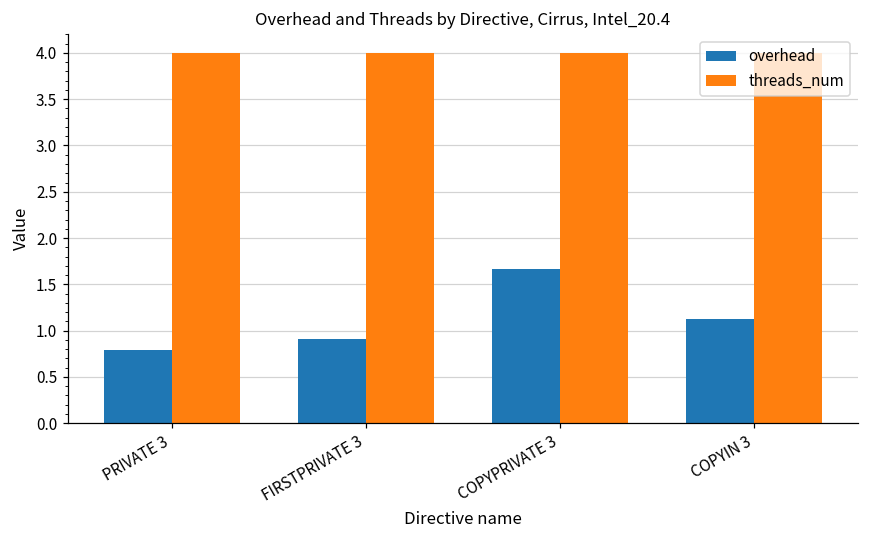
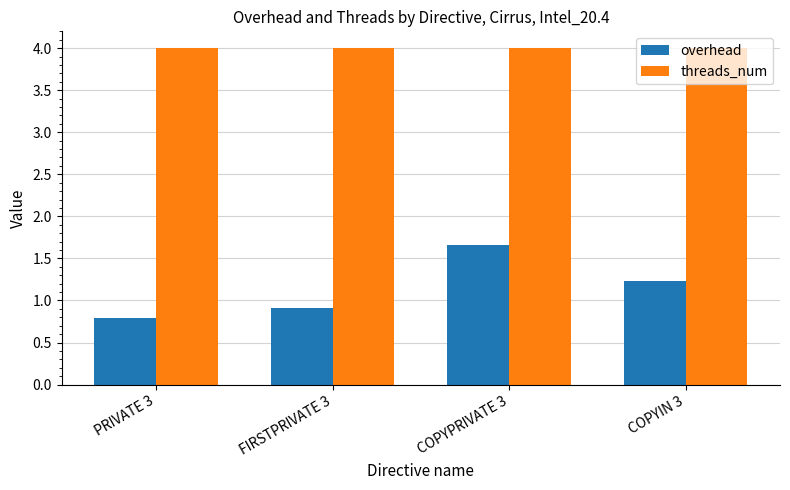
overhead, COPYIN 3: 1.1 -> 1.2
